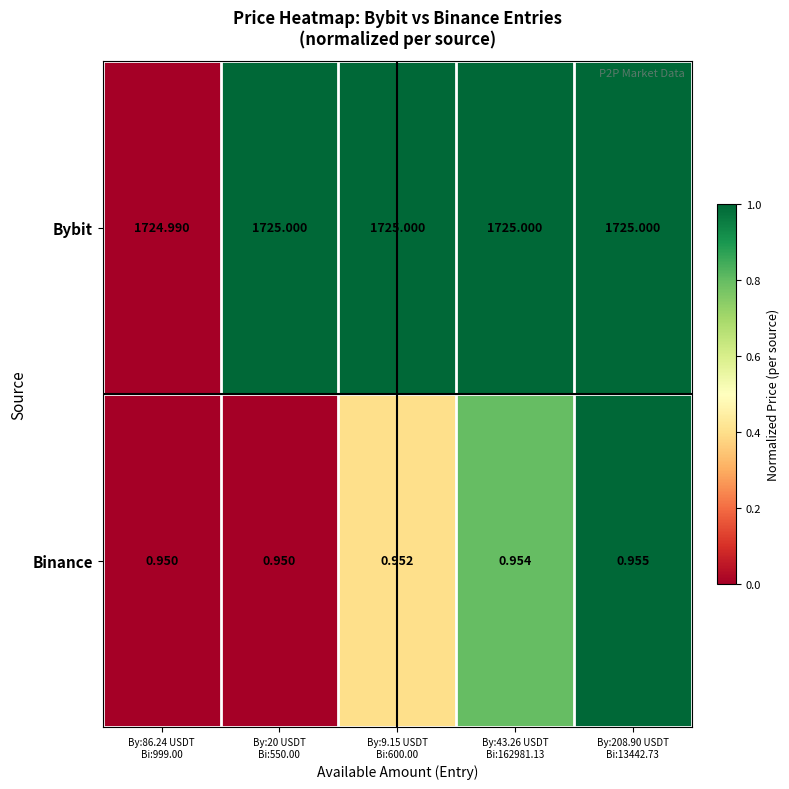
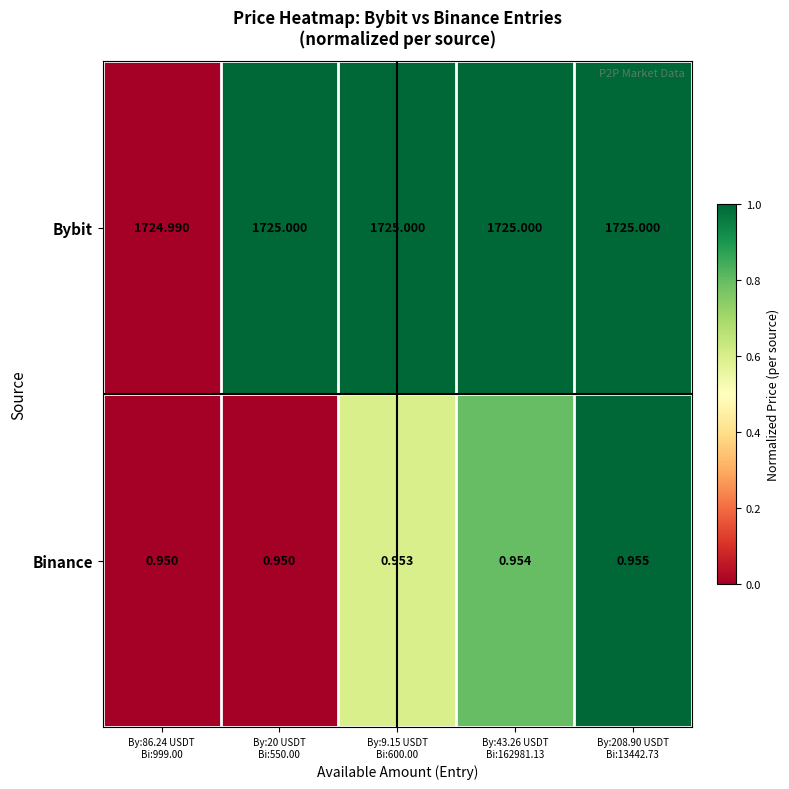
Binance, By:9.15 USDT Bi:600.00: 0.952 -> 0.953
